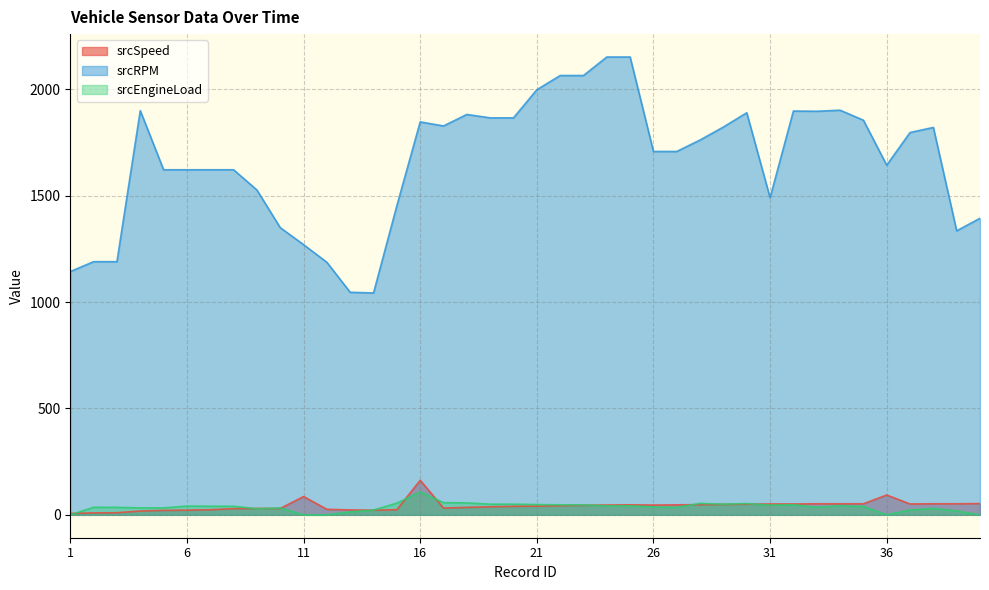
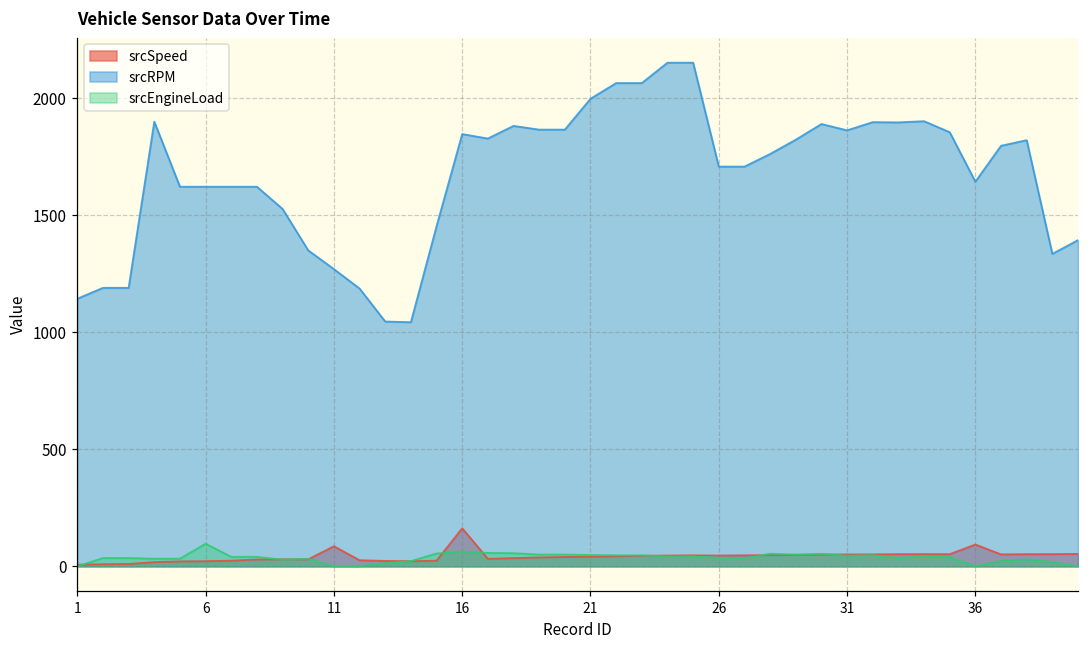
srcEngineLoad, 6: 40 -> 100
srcEngineLoad, 16: 110 -> 60
srcRPM, 31: 1490 -> 1860
